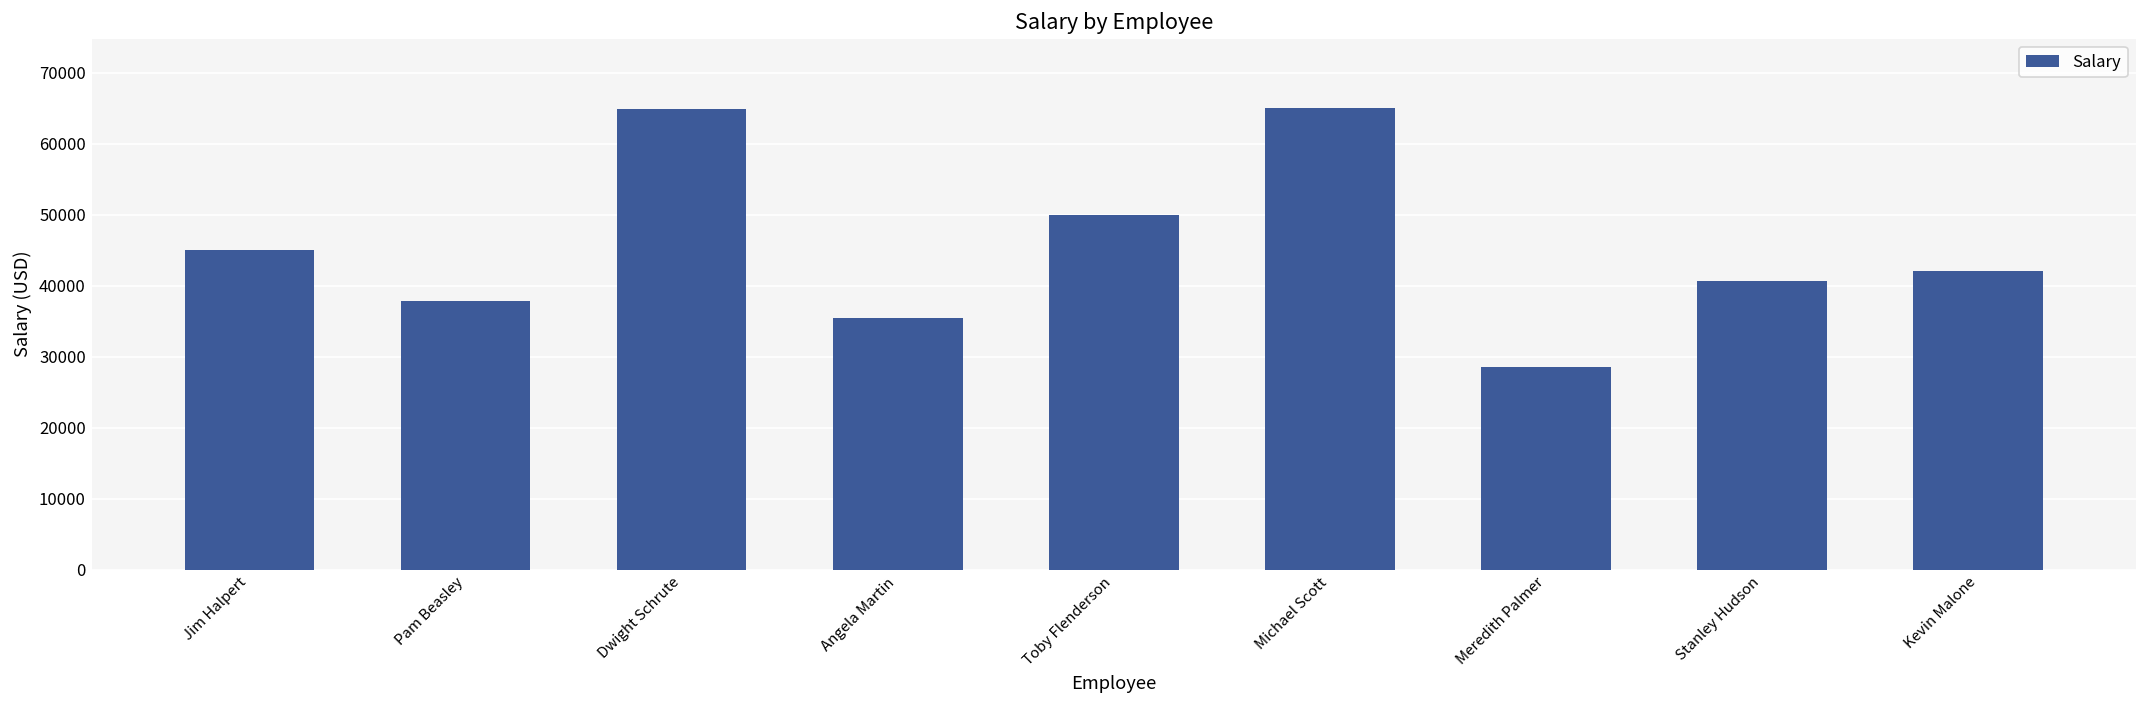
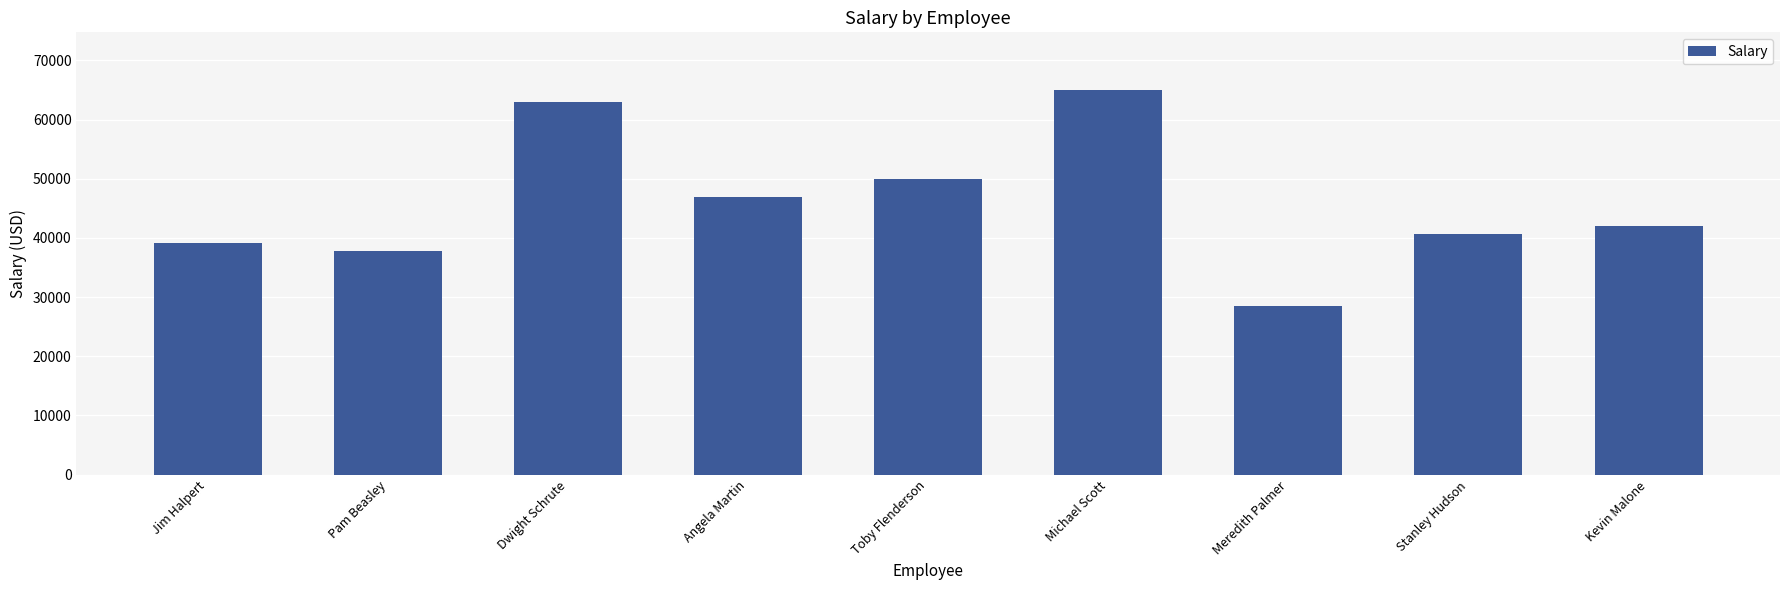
Jim Halpert: 45000 -> 39000
Dwight Schrute: 65000 -> 63000
Angela Martin: 35000 -> 47000
